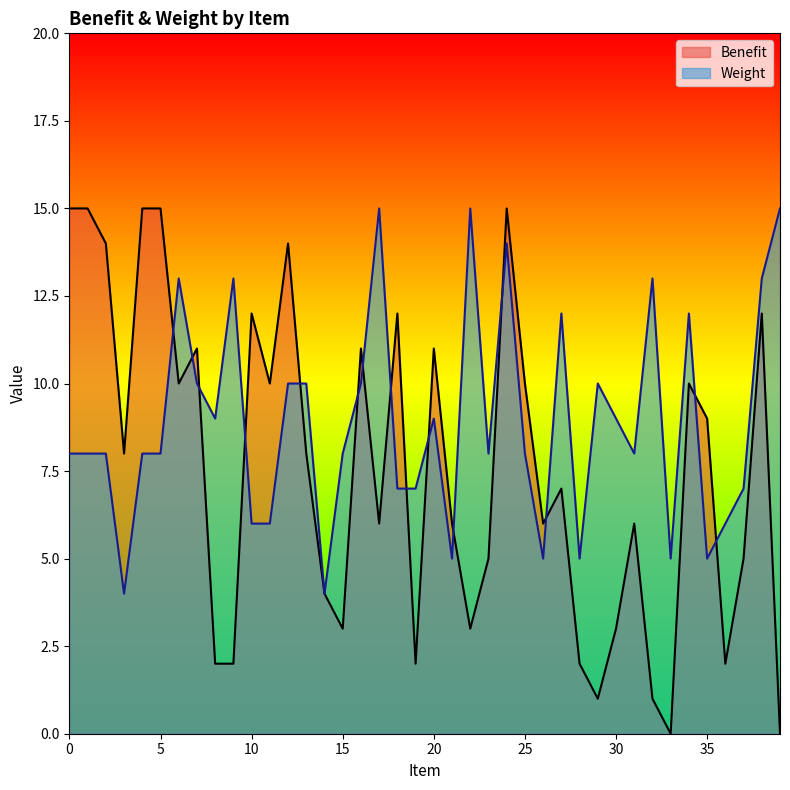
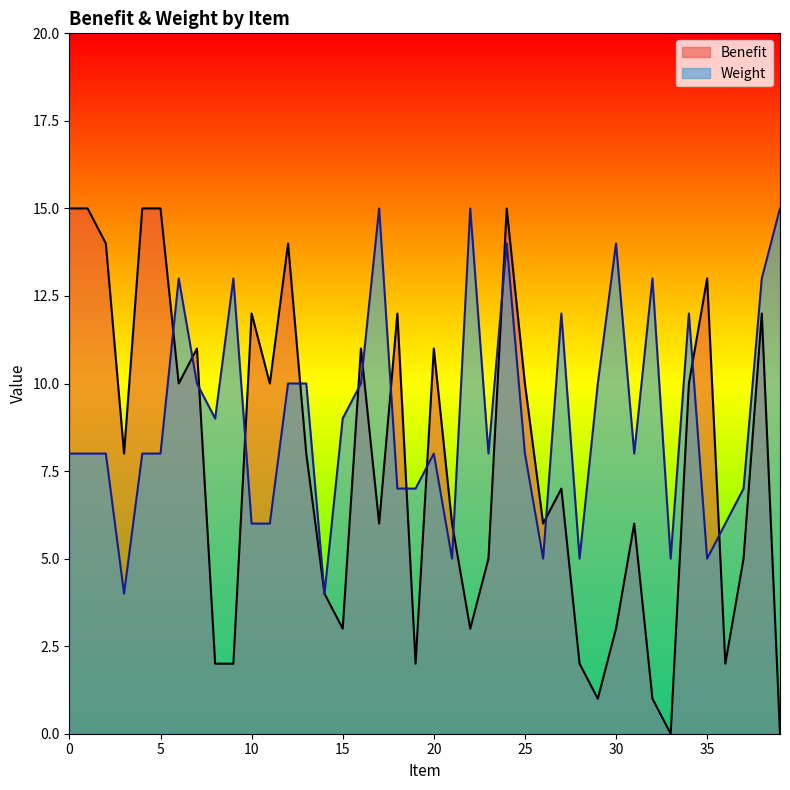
Weight, 15: 8 -> 9
Weight, 20: 9 -> 8
Weight, 30: 9 -> 14
Benefit, 35: 9 -> 13
